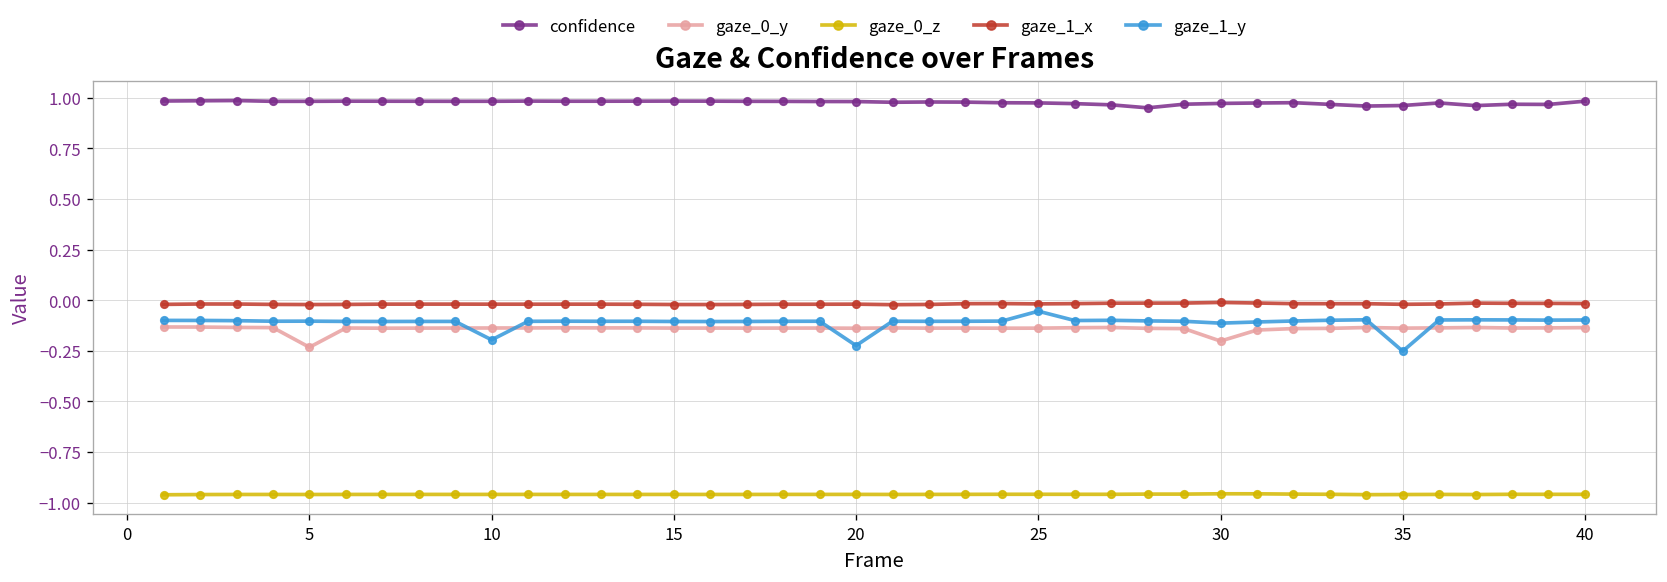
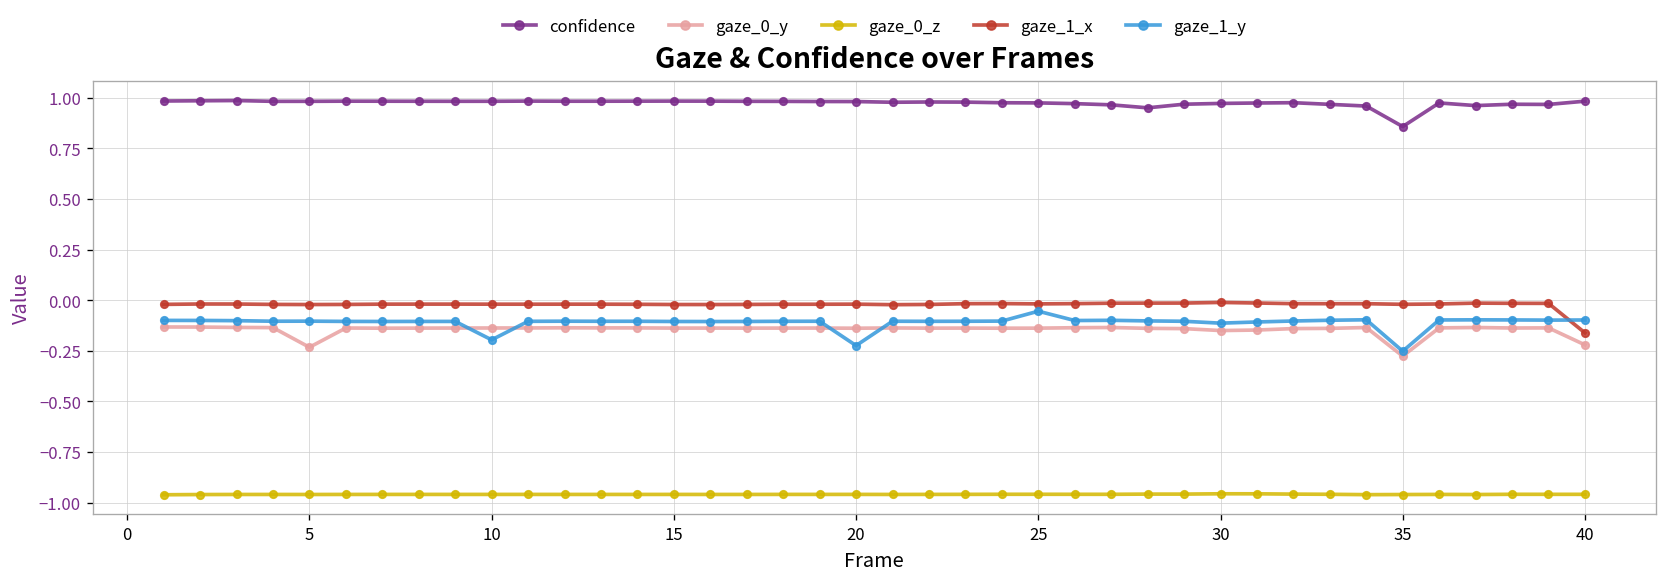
gaze_0_y, 30: -0.20 -> -0.15
confidence, 35: 0.96 -> 0.86
gaze_0_y, 35: -0.14 -> -0.28
gaze_0_y, 40: -0.14 -> -0.22
gaze_1_x, 40: -0.02 -> -0.16
